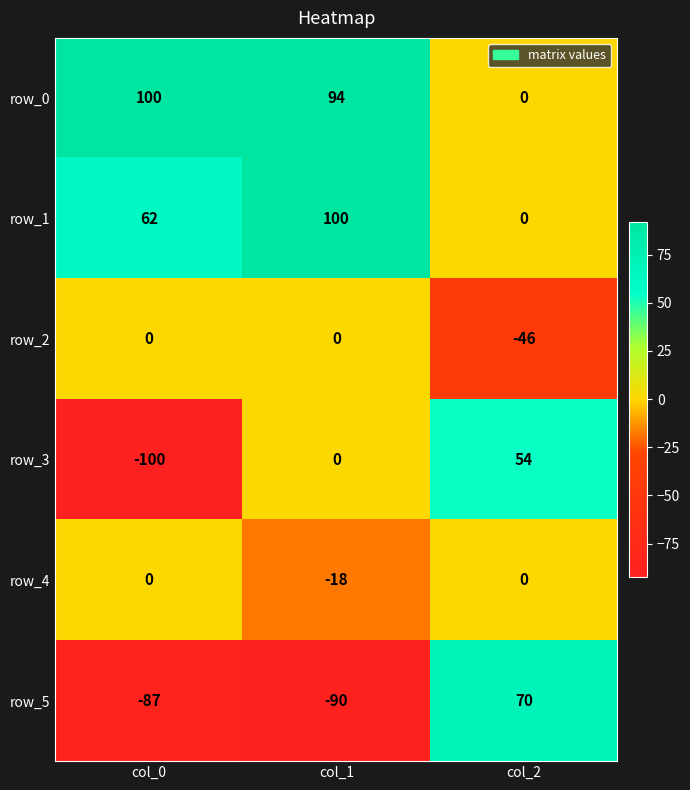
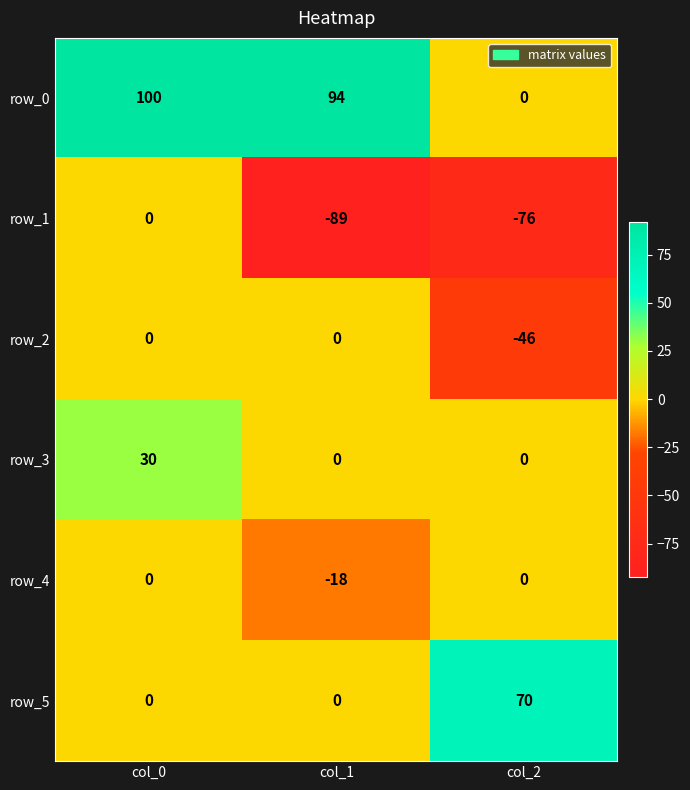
row_1, col_0: 62 -> 0
row_1, col_1: 100 -> -89
row_1, col_2: 0 -> -76
row_3, col_0: -100 -> 30
row_3, col_2: 54 -> 0
row_5, col_0: -87 -> 0
row_5, col_1: -90 -> 0
